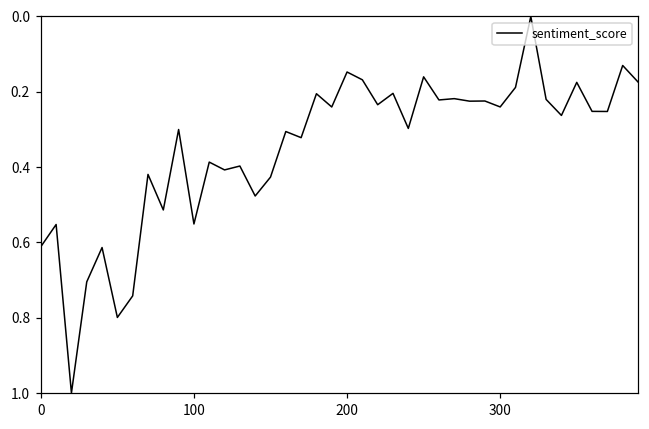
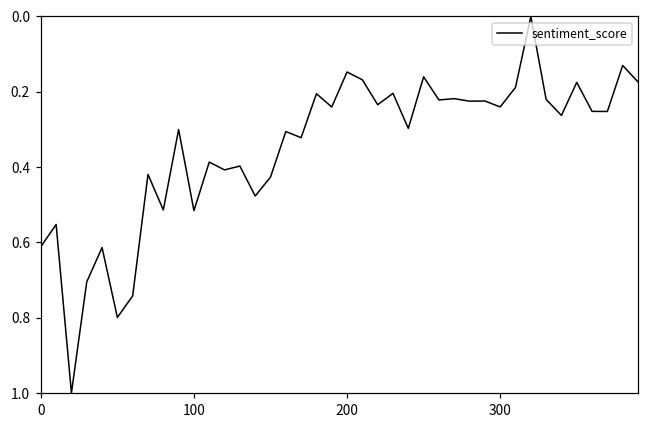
100: 0.55 -> 0.52
